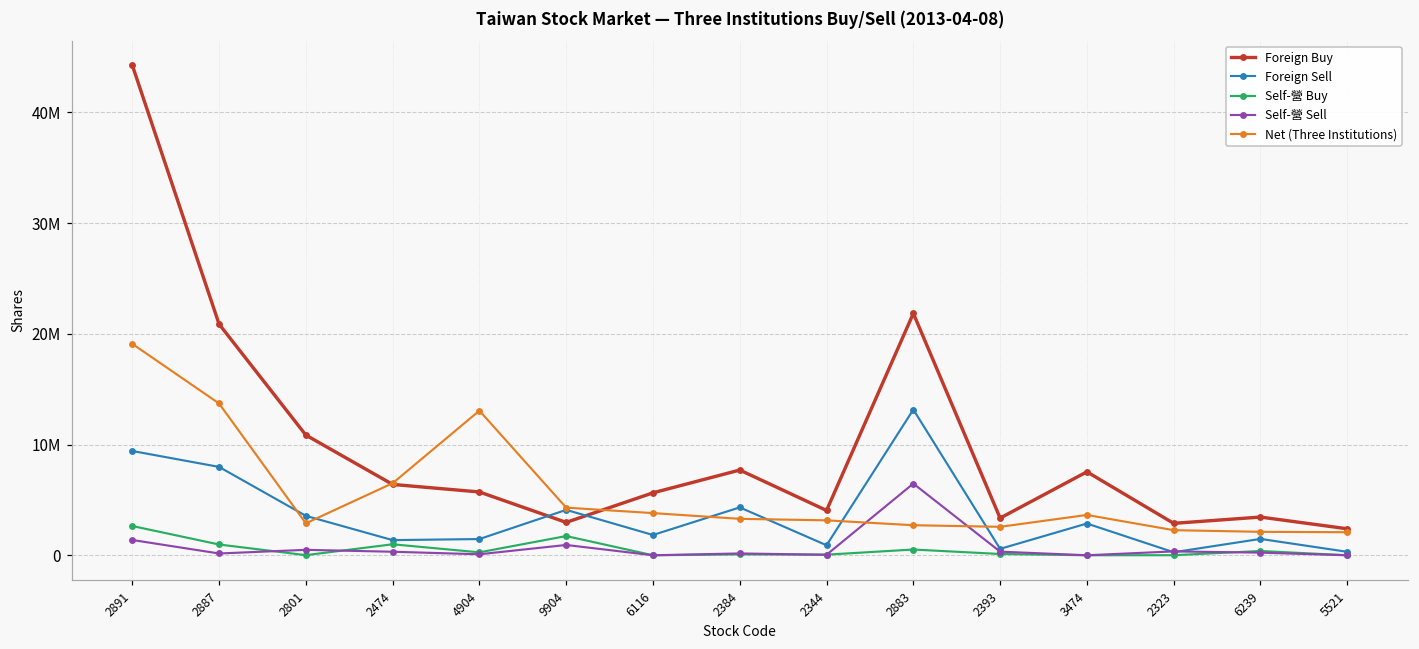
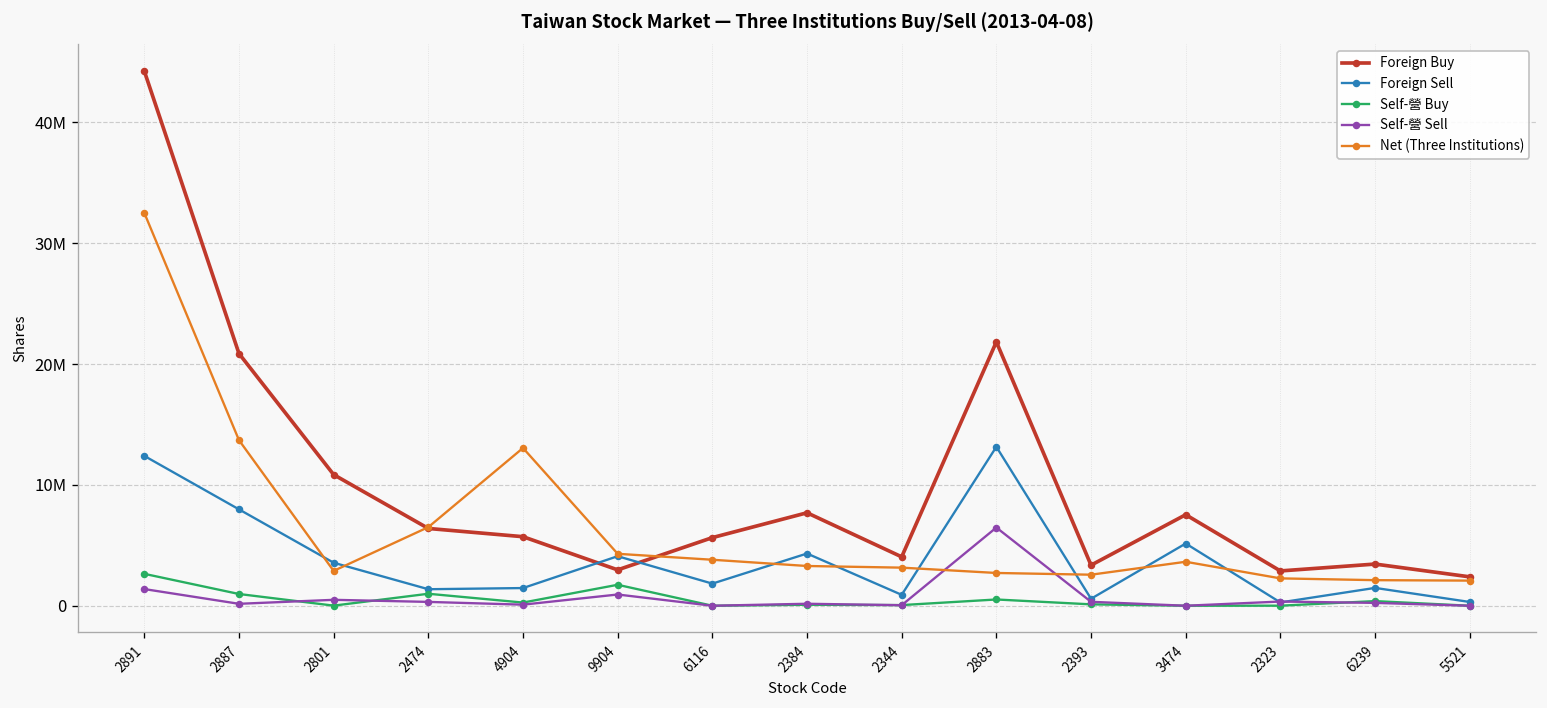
Foreign Sell, 2891: 9400000 -> 12400000
Net (Three Institutions), 2891: 19100000 -> 32500000
Foreign Sell, 3474: 2900000 -> 5200000
